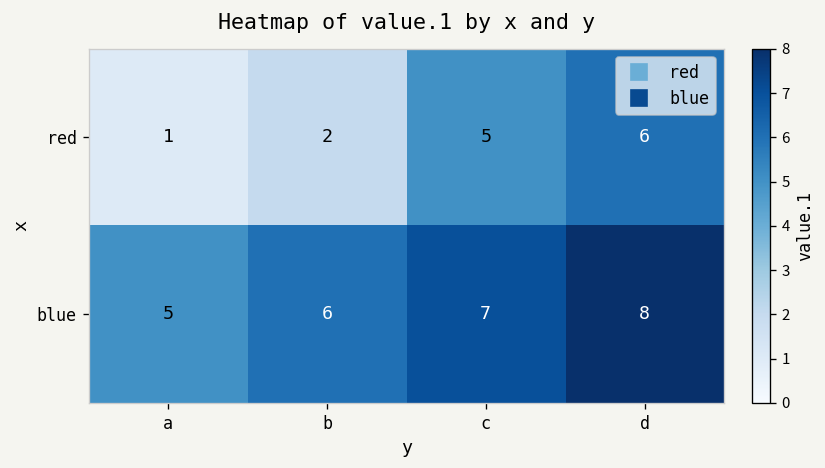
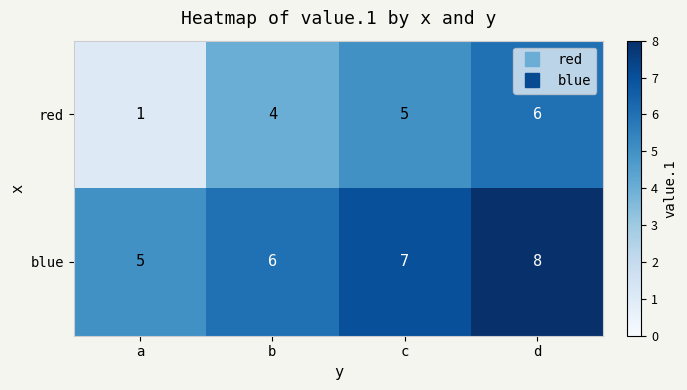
red, b: 2 -> 4
